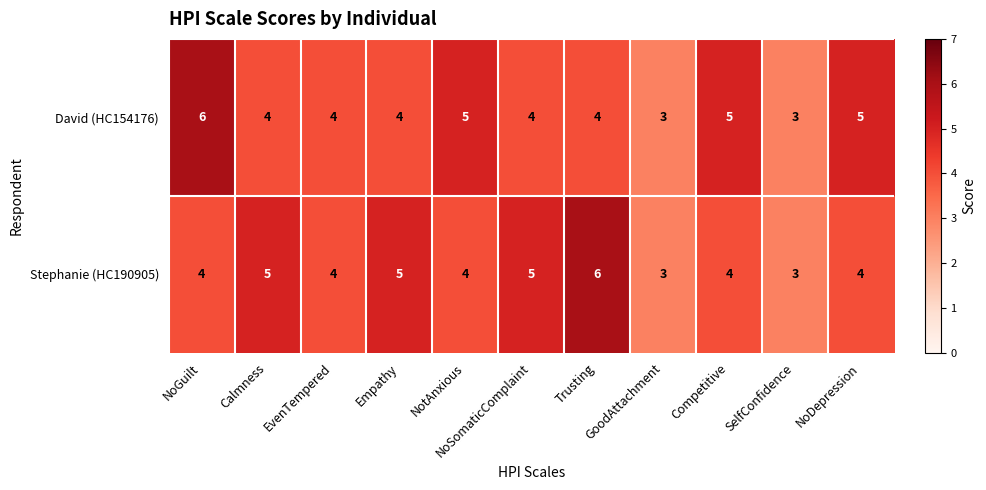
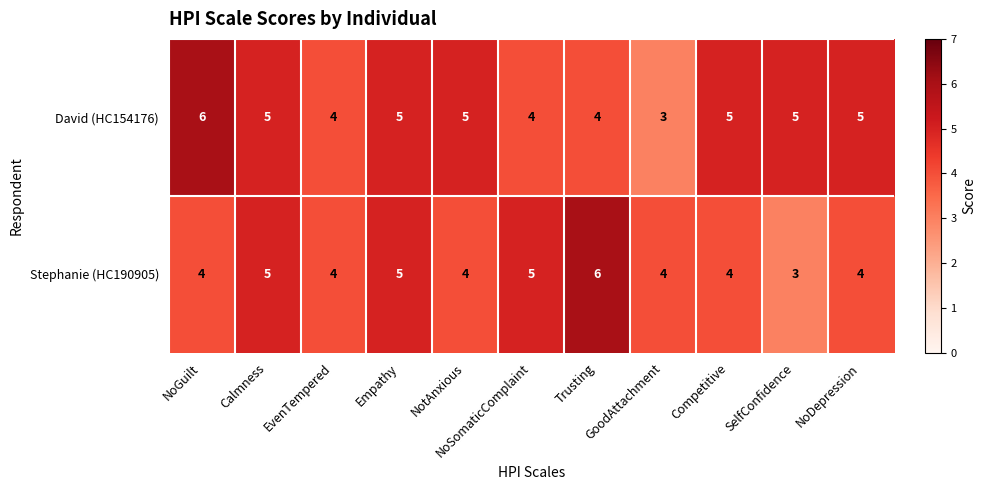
David (HC154176), Calmness: 4 -> 5
David (HC154176), Empathy: 4 -> 5
David (HC154176), SelfConfidence: 3 -> 5
Stephanie (HC190905), GoodAttachment: 3 -> 4
